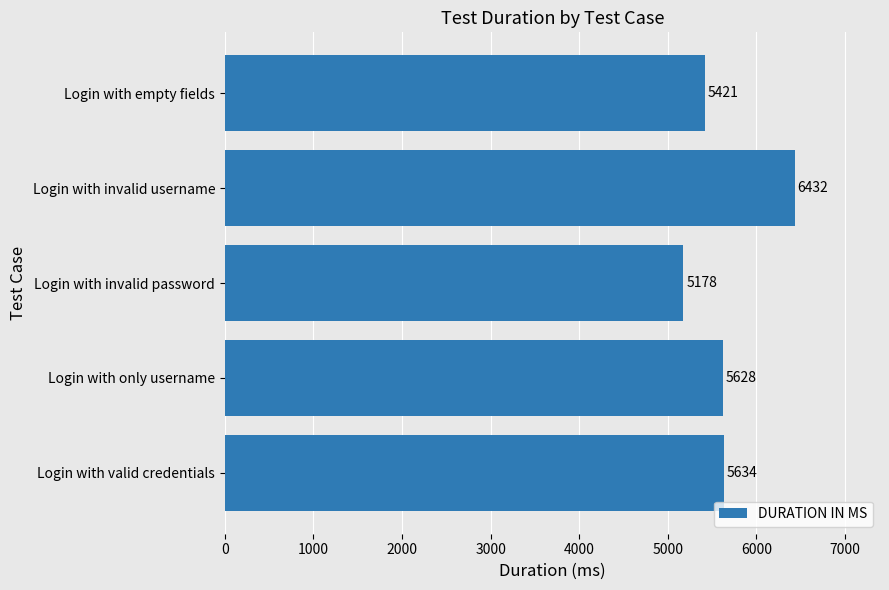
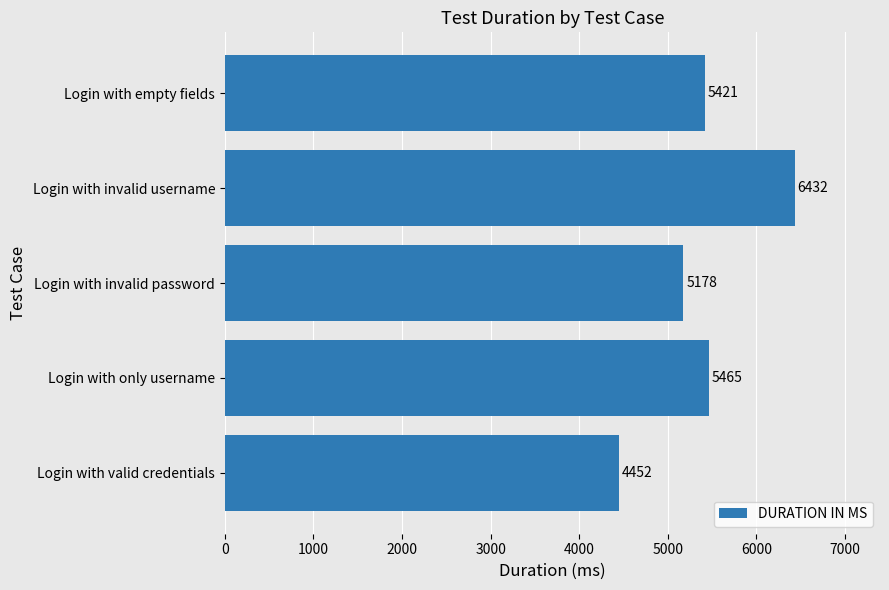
Login with only username: 5628 -> 5465
Login with valid credentials: 5634 -> 4452
